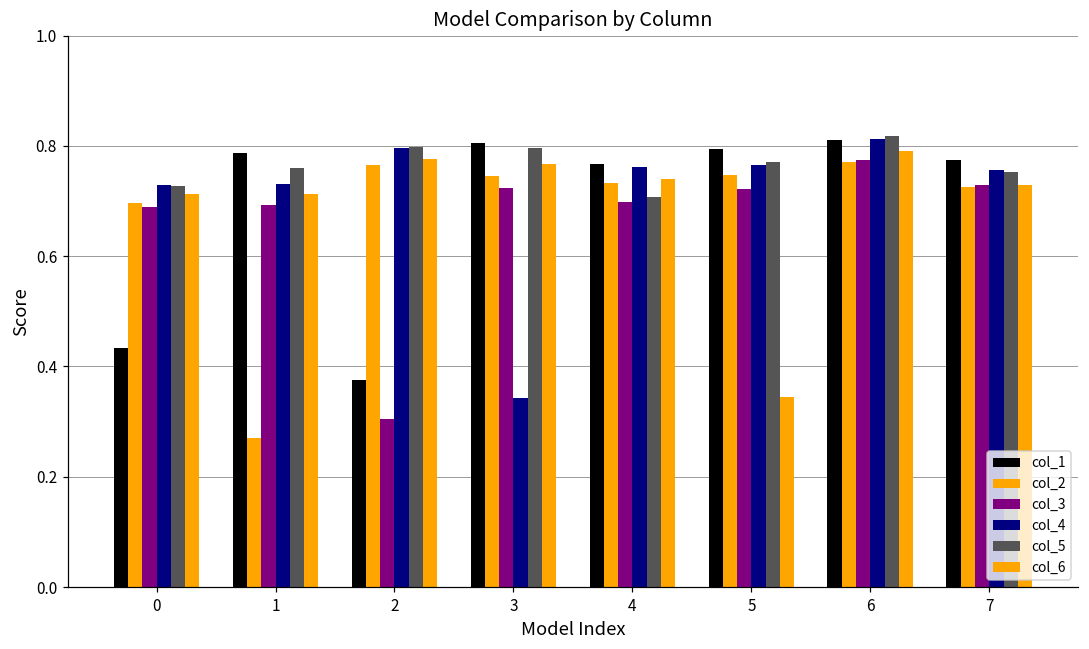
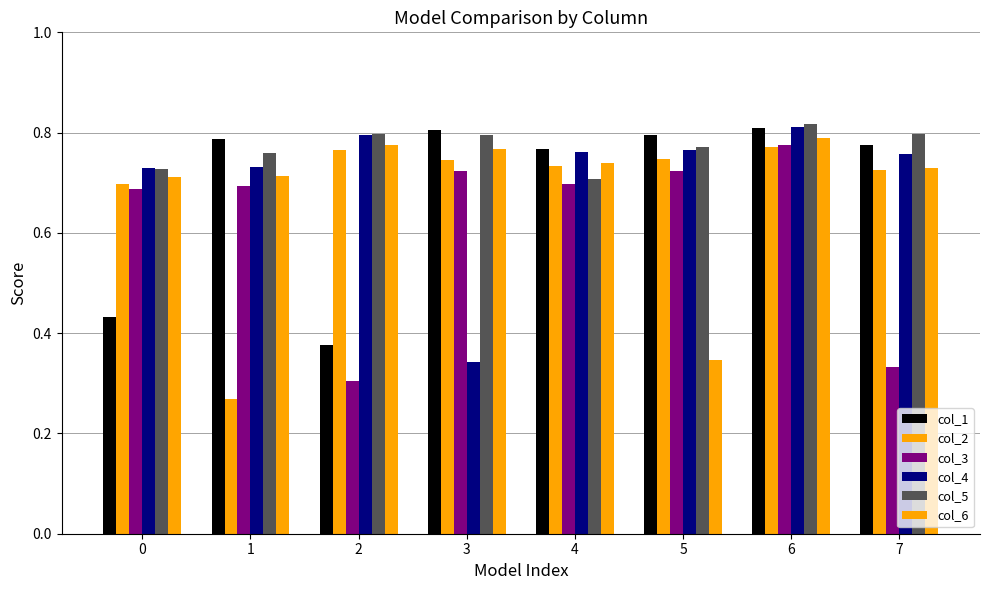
col_3, 7: 0.73 -> 0.33
col_5, 7: 0.75 -> 0.80
